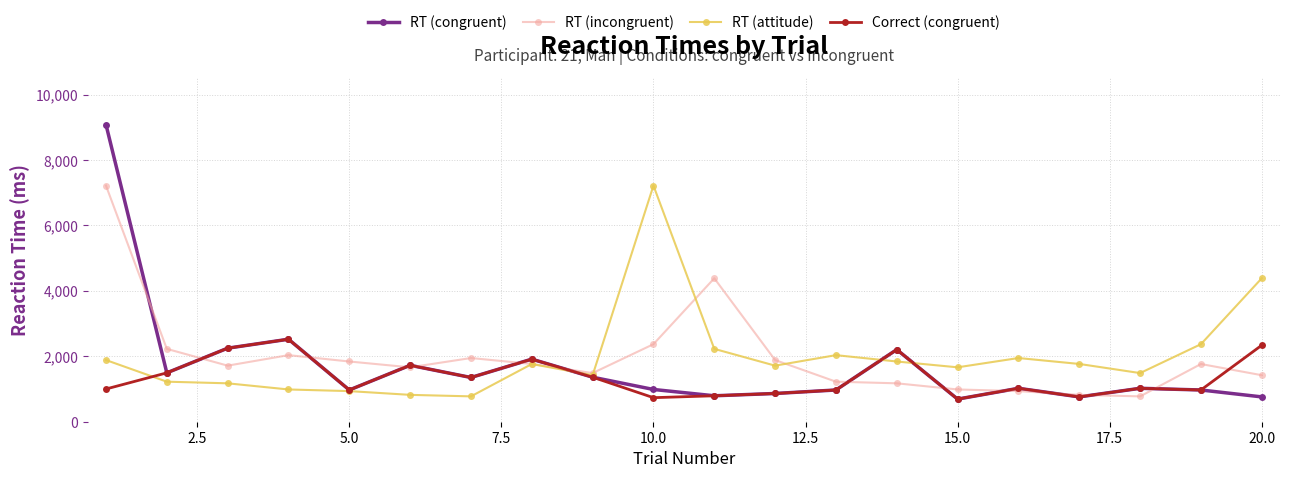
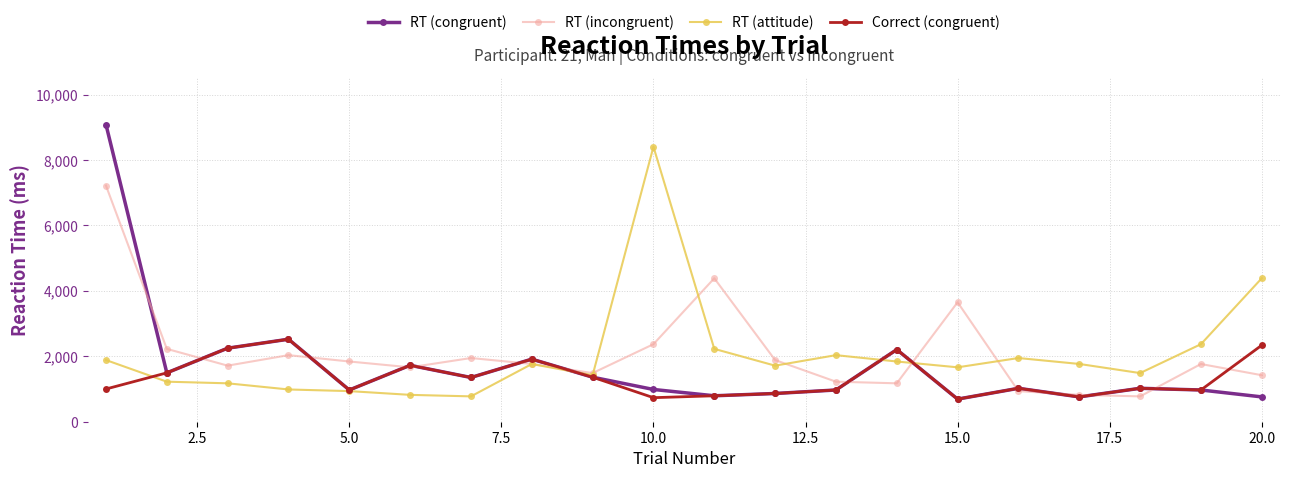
RT (attitude), 10.0: 7,200 -> 8,400
RT (incongruent), 15.0: 1,000 -> 3,700
